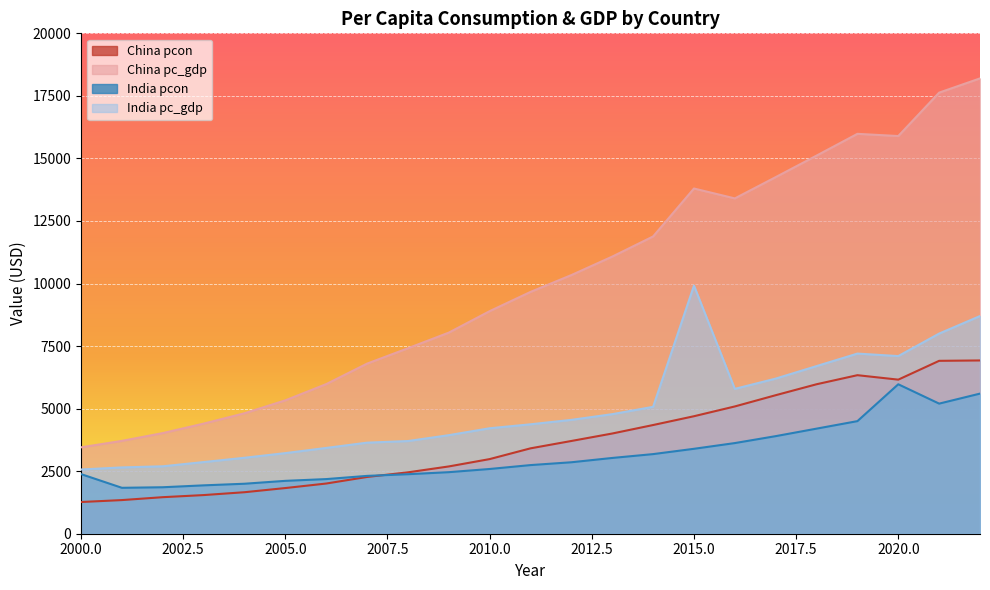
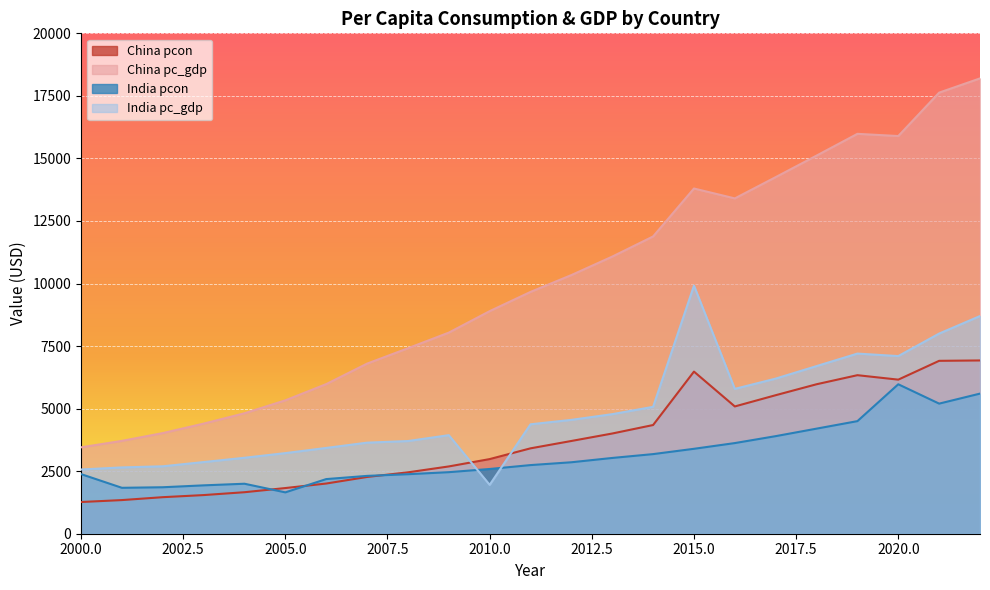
India pcon, 2005.0: 2100 -> 1700
India pc_gdp, 2010.0: 4200 -> 2000
China pcon, 2015.0: 4700 -> 6500
